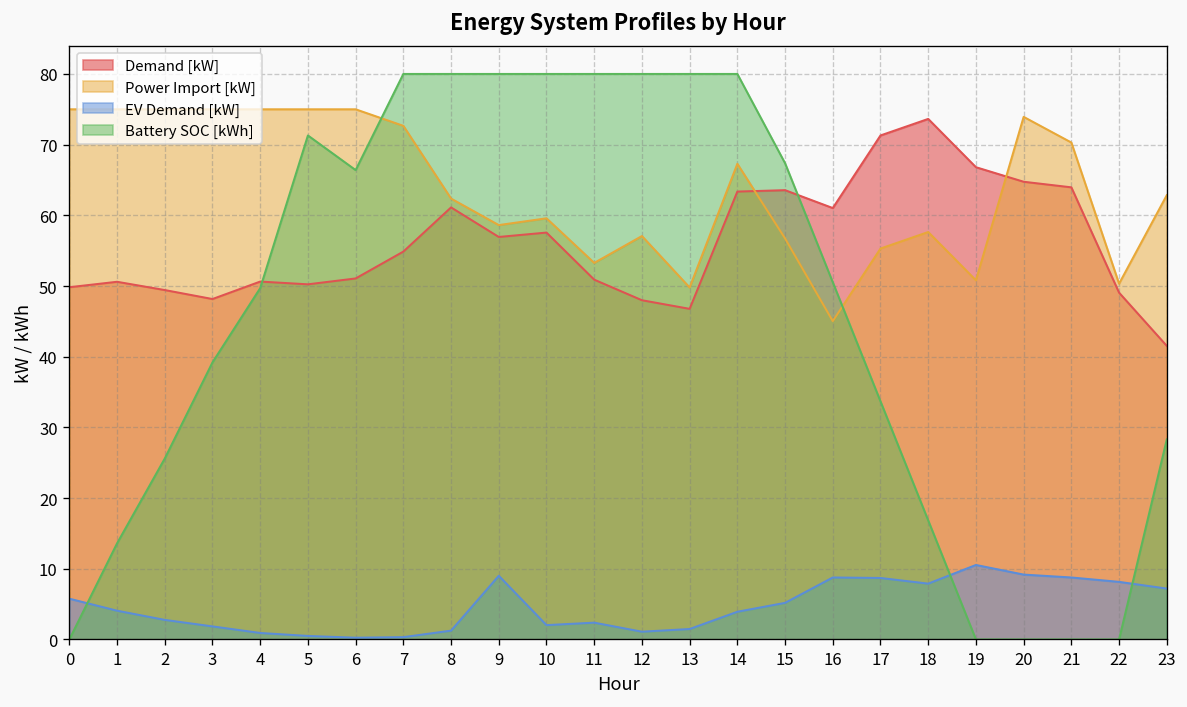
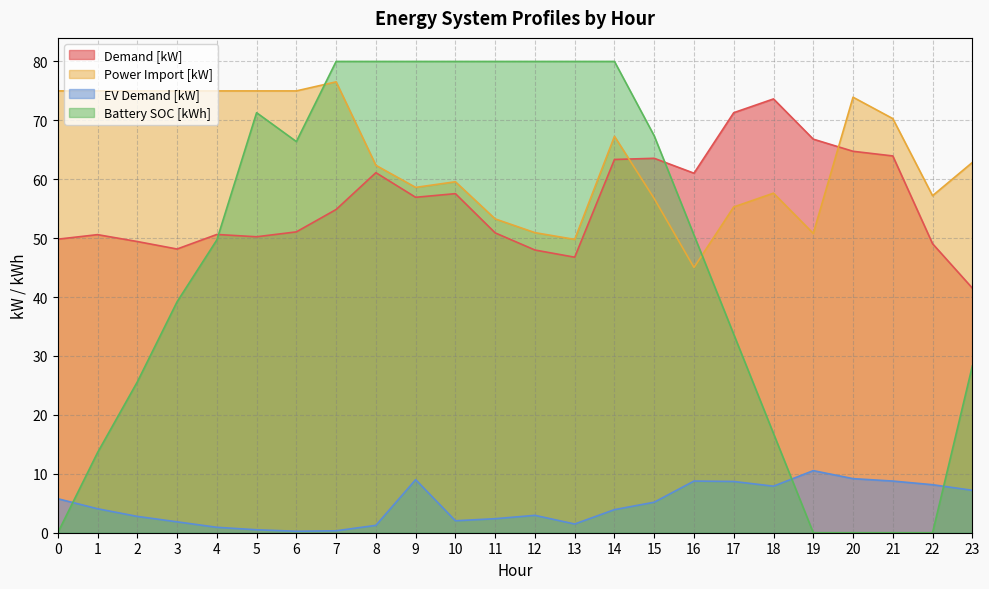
Power Import [kW], 7: 73 -> 77
Power Import [kW], 12: 57 -> 51
EV Demand [kW], 12: 1 -> 3
Power Import [kW], 22: 50 -> 57
